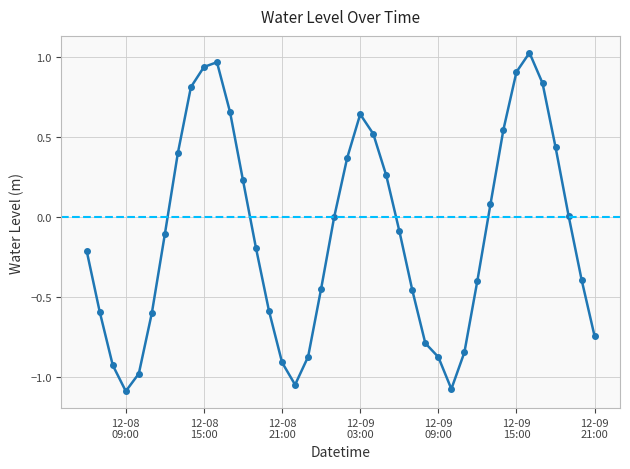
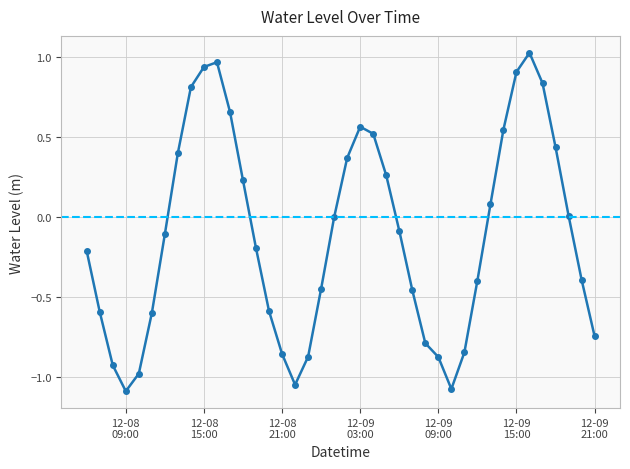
12-08 21:00: -0.91 -> -0.86
12-09 03:00: 0.64 -> 0.56
